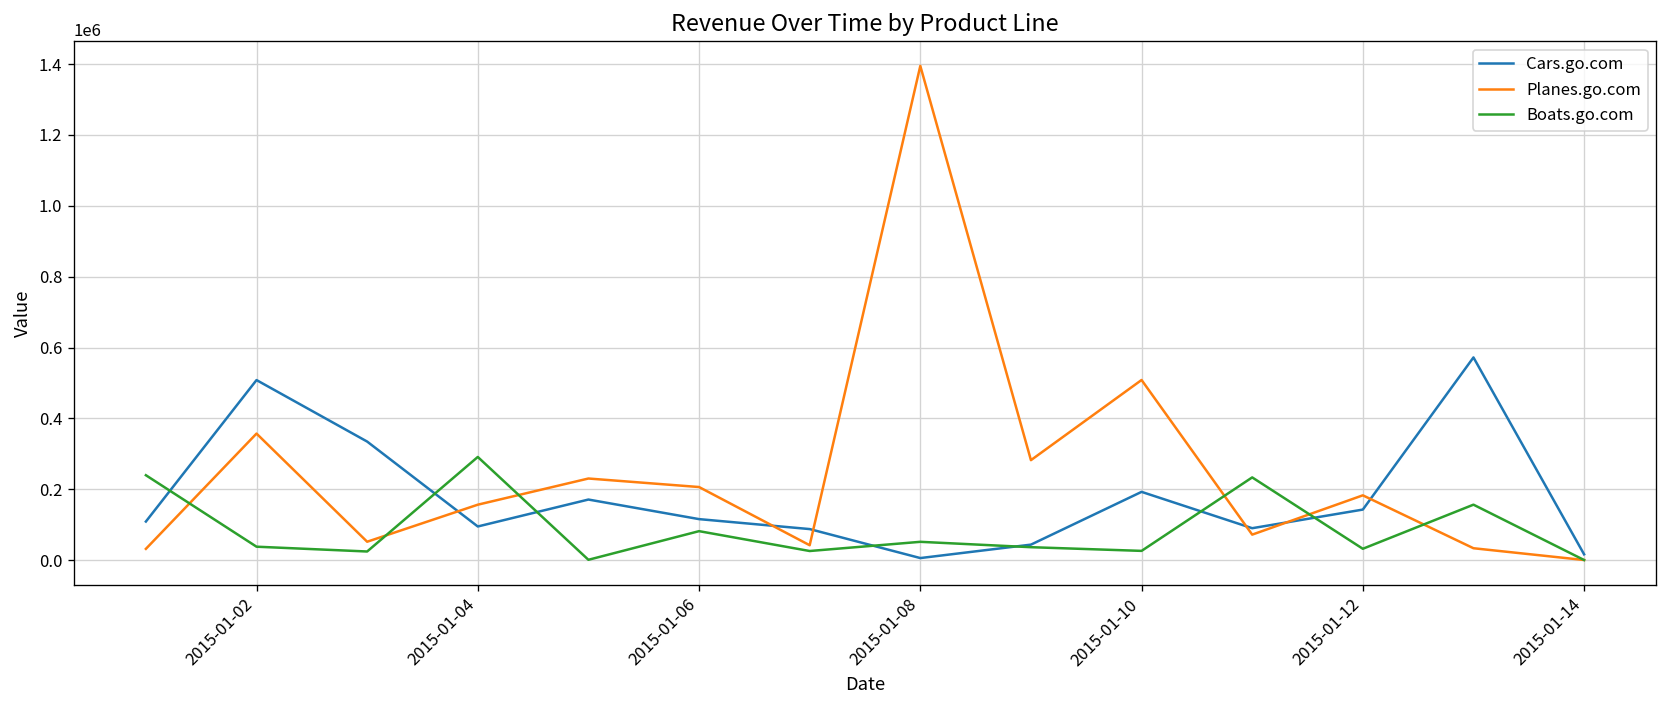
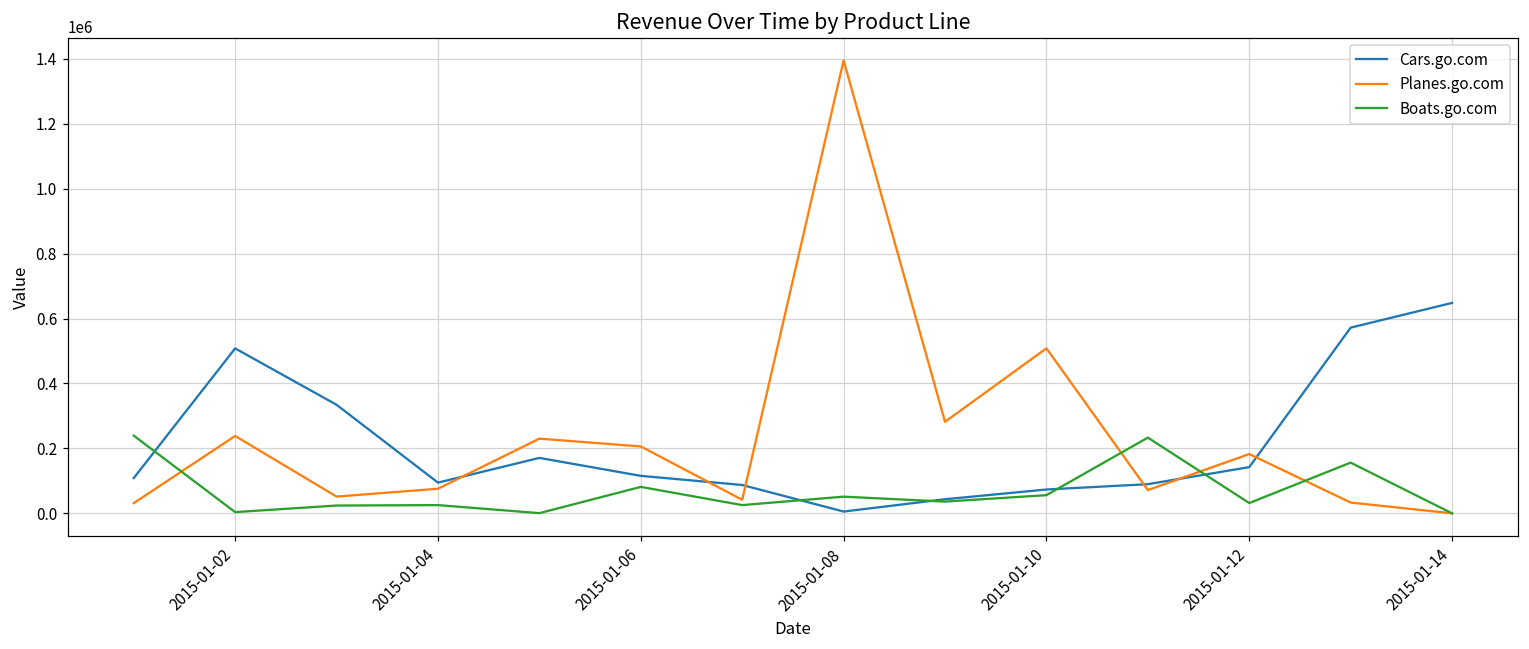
Planes.go.com, 2015-01-02: 360000 -> 240000
Boats.go.com, 2015-01-02: 40000 -> 0
Planes.go.com, 2015-01-04: 160000 -> 80000
Boats.go.com, 2015-01-04: 290000 -> 30000
Cars.go.com, 2015-01-10: 190000 -> 70000
Boats.go.com, 2015-01-10: 30000 -> 60000
Cars.go.com, 2015-01-14: 20000 -> 650000
